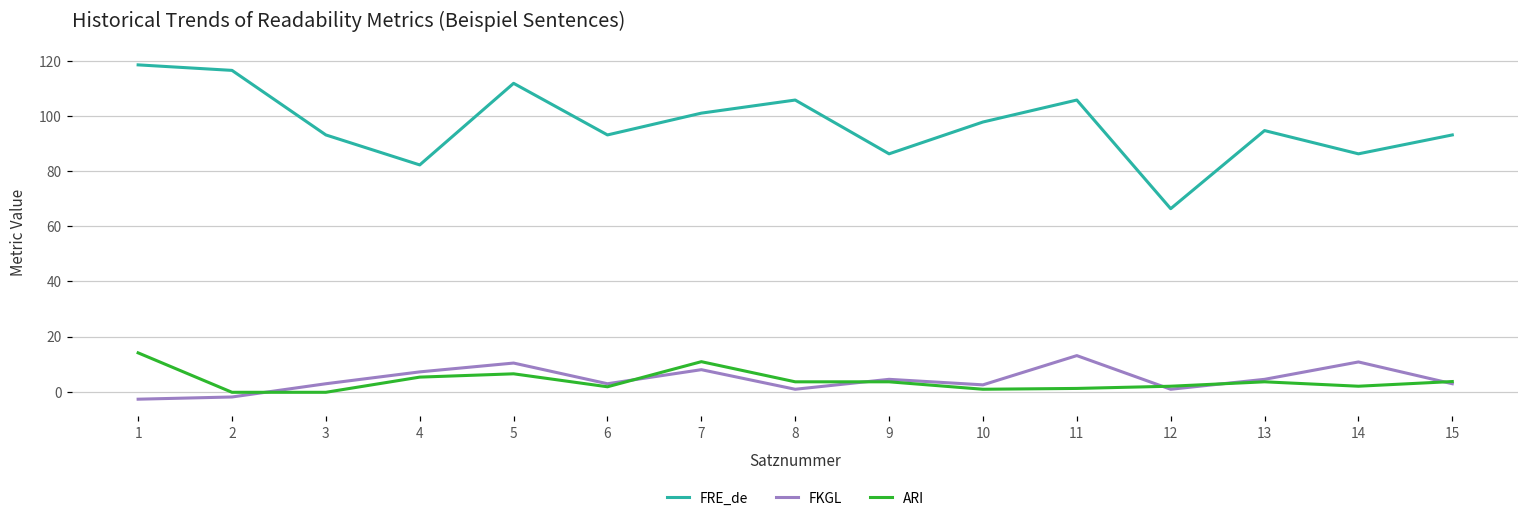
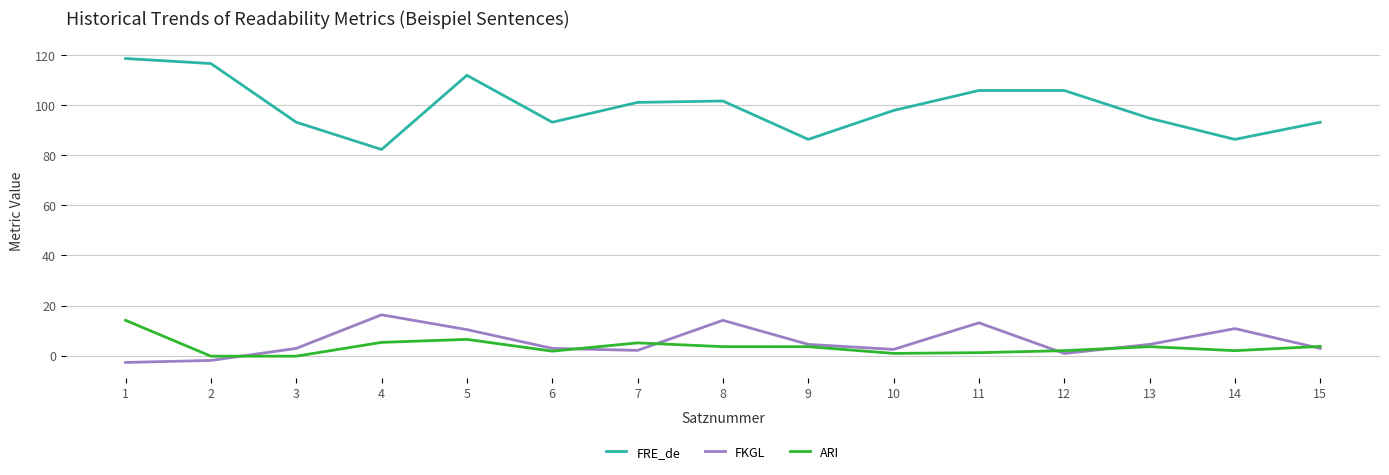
FKGL, 4: 7 -> 16
FKGL, 7: 8 -> 2
ARI, 7: 11 -> 5
FRE_de, 8: 106 -> 102
FKGL, 8: 1 -> 14
FRE_de, 12: 66 -> 106
